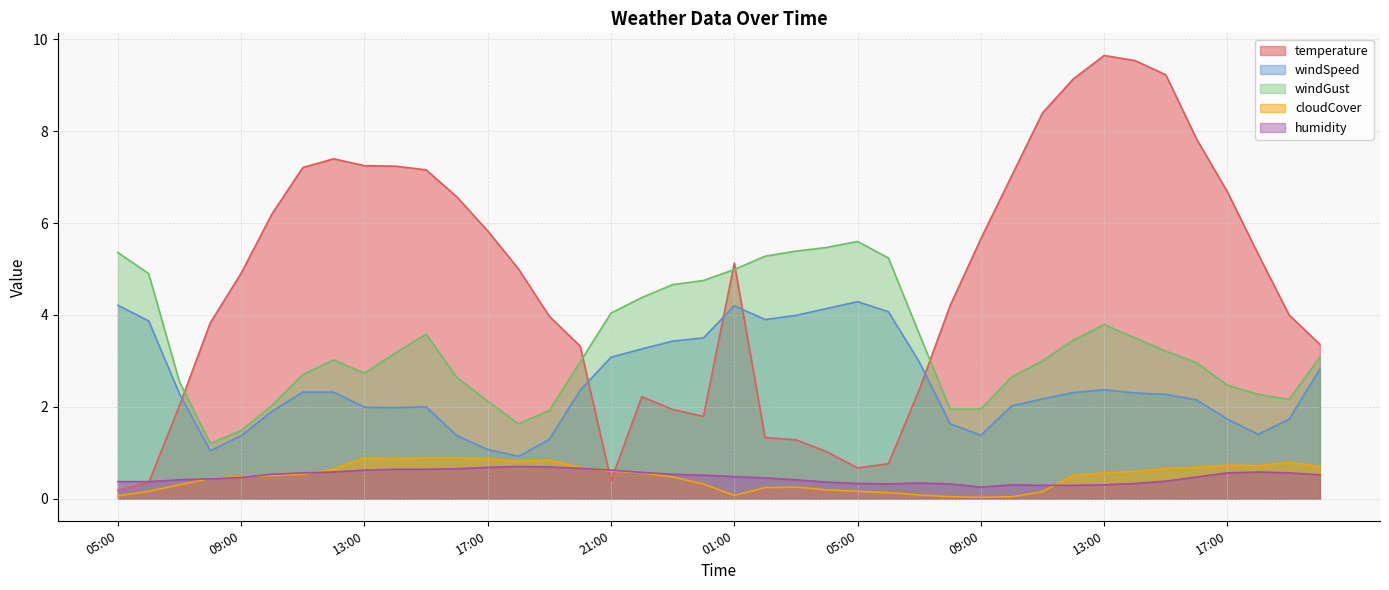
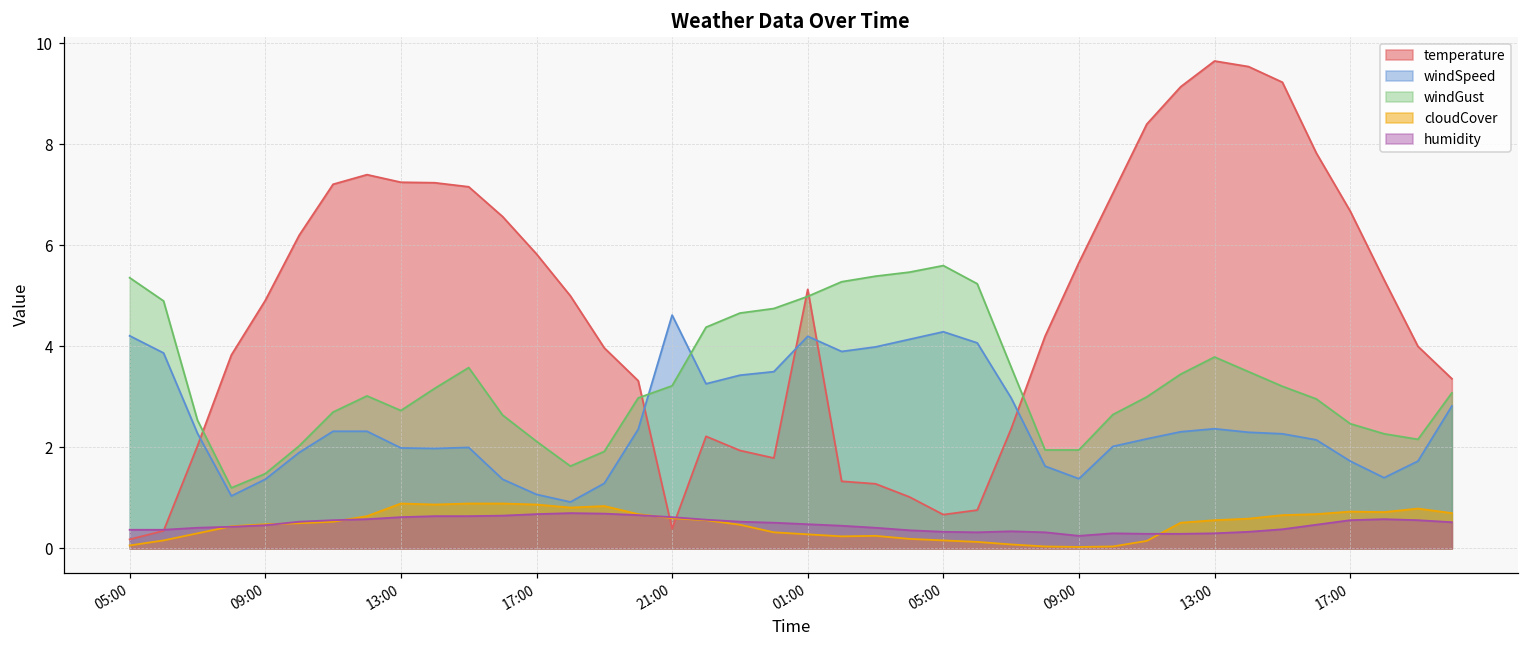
windSpeed, 21:00: 3.1 -> 4.6
windGust, 21:00: 4.0 -> 3.2
cloudCover, 01:00: 0.1 -> 0.3
